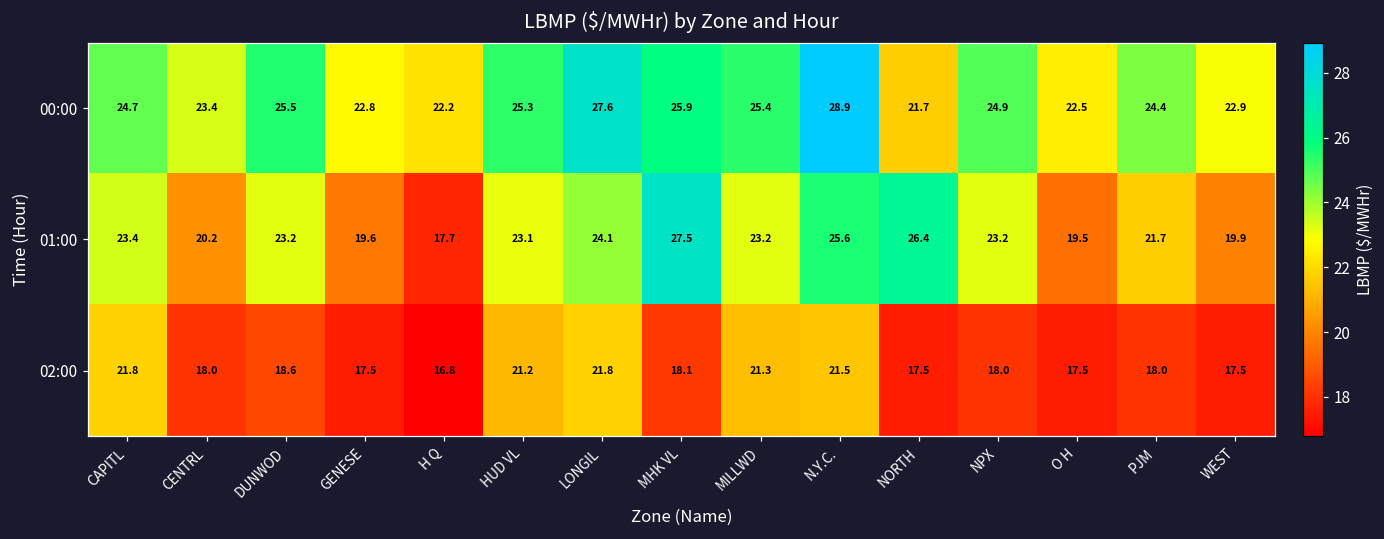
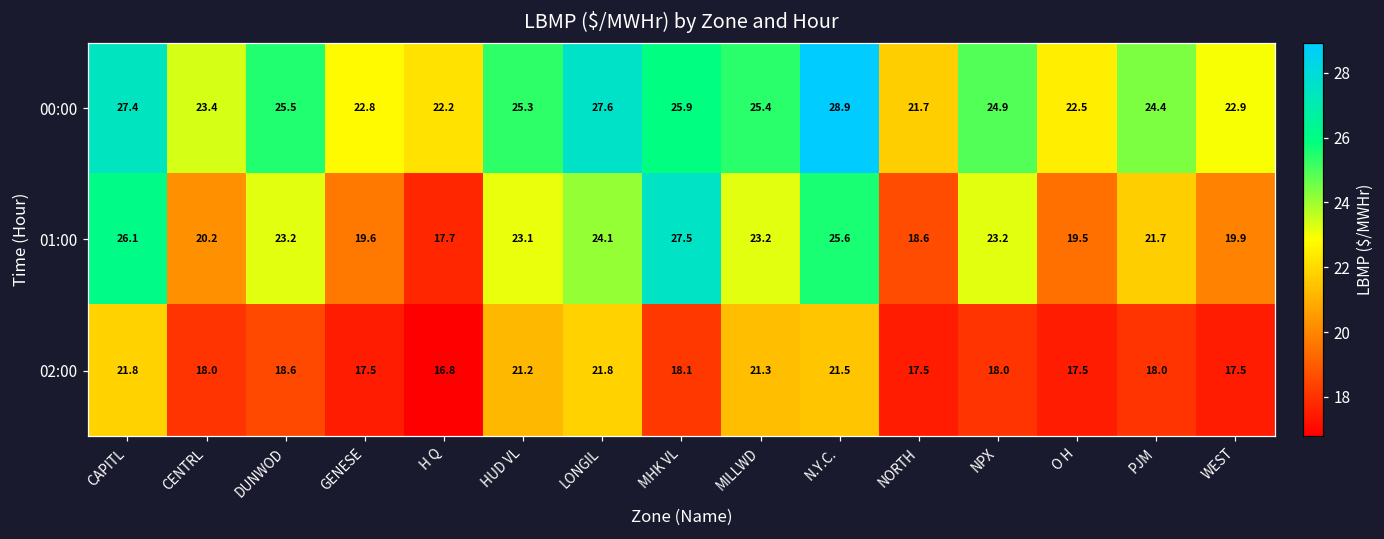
00:00, CAPITL: 24.7 -> 27.4
01:00, CAPITL: 23.4 -> 26.1
01:00, NORTH: 26.4 -> 18.6
